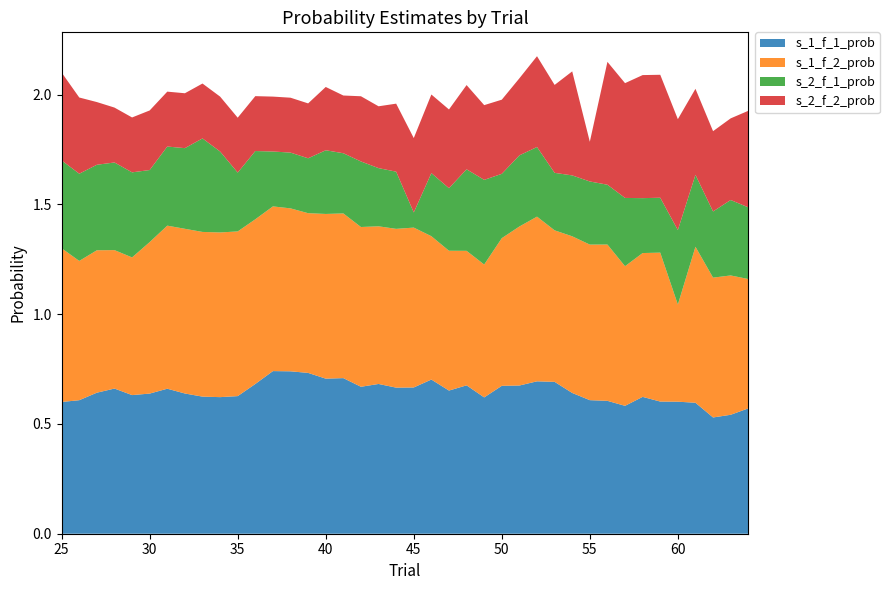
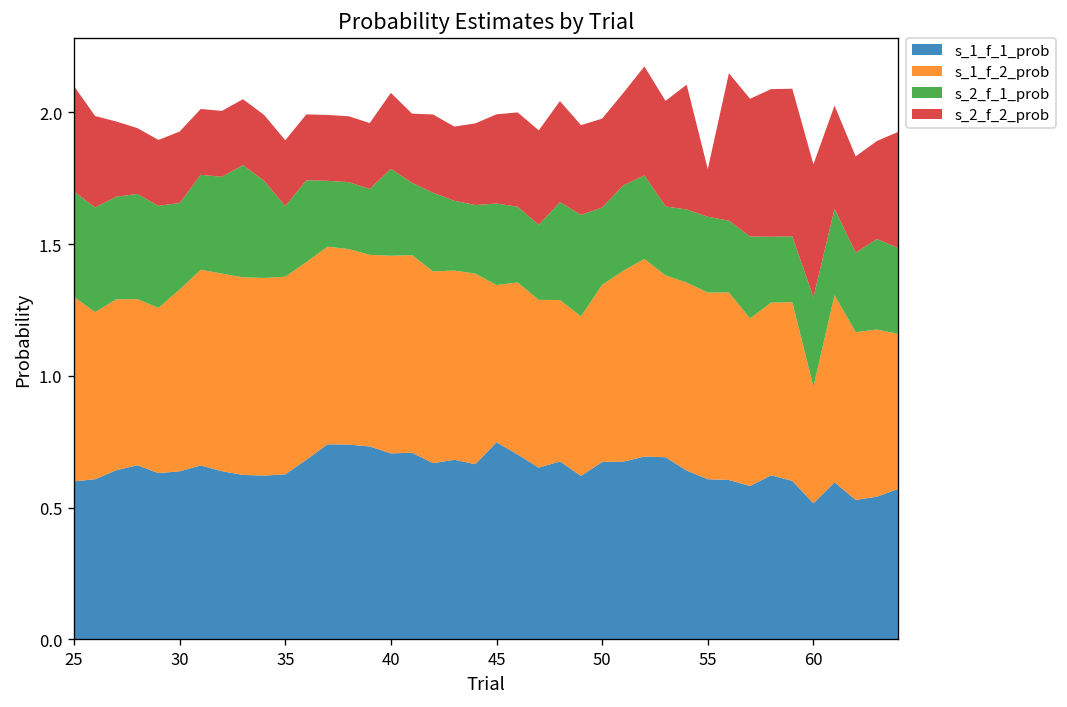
s_2_f_1_prob, 40: 0.29 -> 0.33
s_1_f_1_prob, 45: 0.67 -> 0.75
s_1_f_2_prob, 45: 0.73 -> 0.60
s_2_f_1_prob, 45: 0.07 -> 0.31
s_1_f_1_prob, 60: 0.60 -> 0.52
